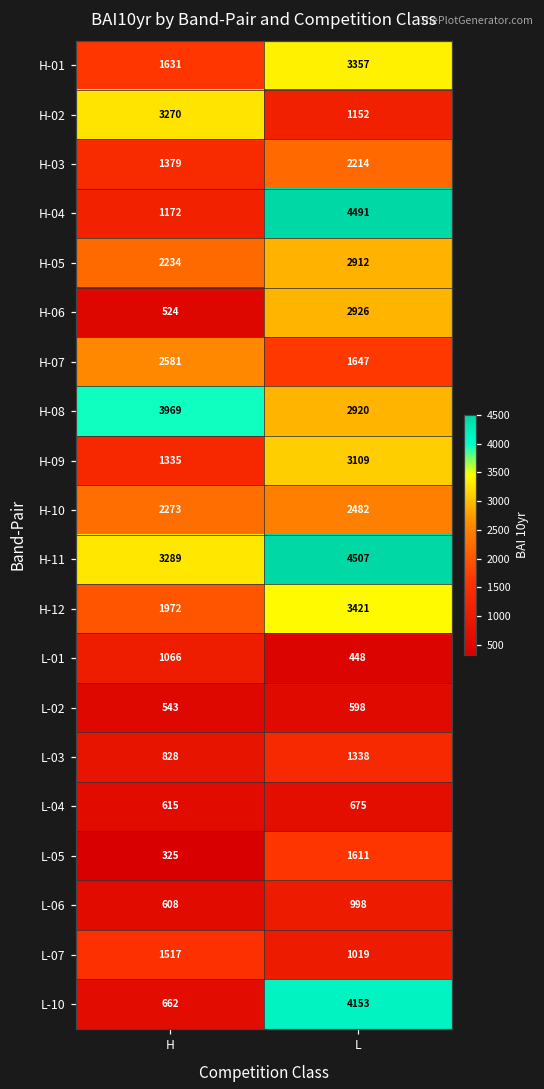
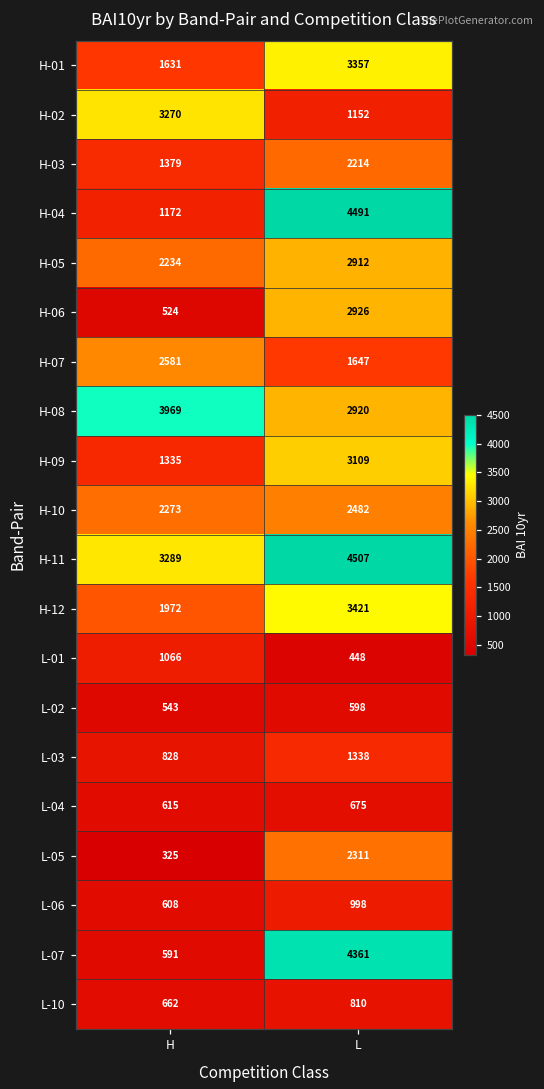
L-05, L: 1611 -> 2311
L-07, H: 1517 -> 591
L-07, L: 1019 -> 4361
L-10, L: 4153 -> 810
